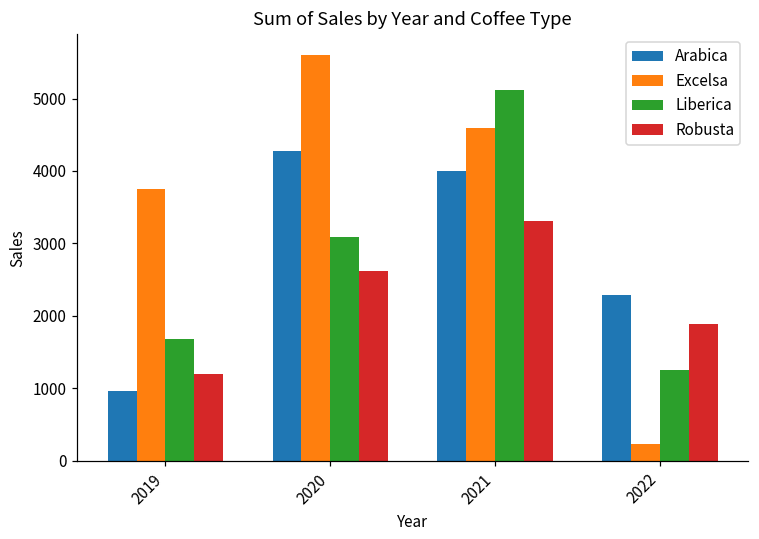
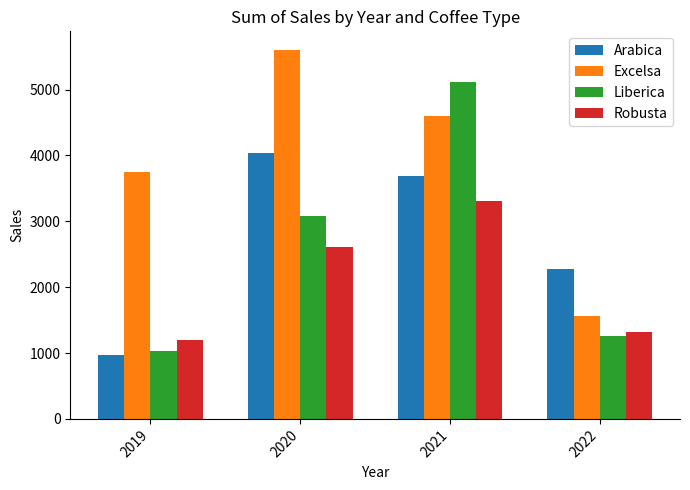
Liberica, 2019: 1700 -> 1000
Arabica, 2020: 4300 -> 4000
Arabica, 2021: 4000 -> 3700
Excelsa, 2022: 200 -> 1600
Robusta, 2022: 1900 -> 1300
